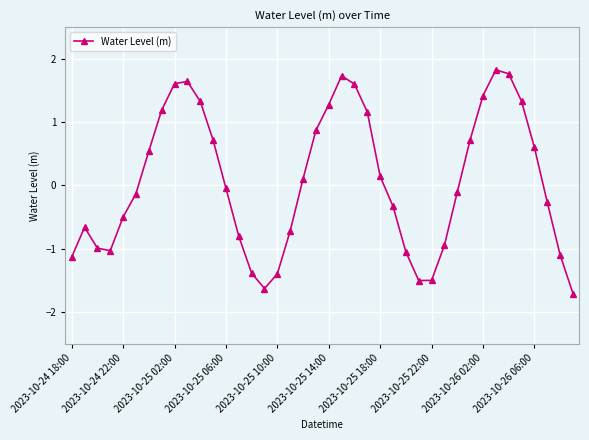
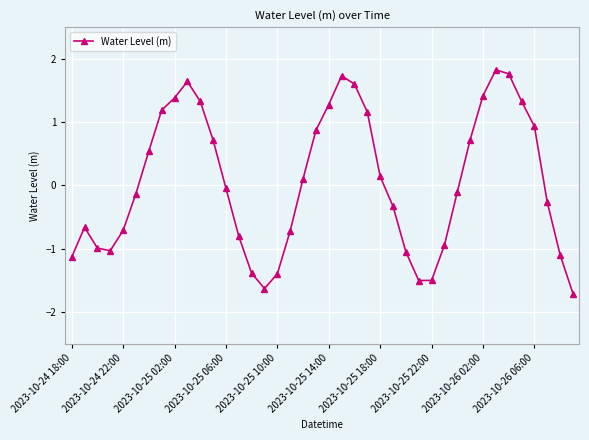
2023-10-24 22:00: -0.5 -> -0.7
2023-10-25 02:00: 1.6 -> 1.4
2023-10-26 06:00: 0.6 -> 0.9
